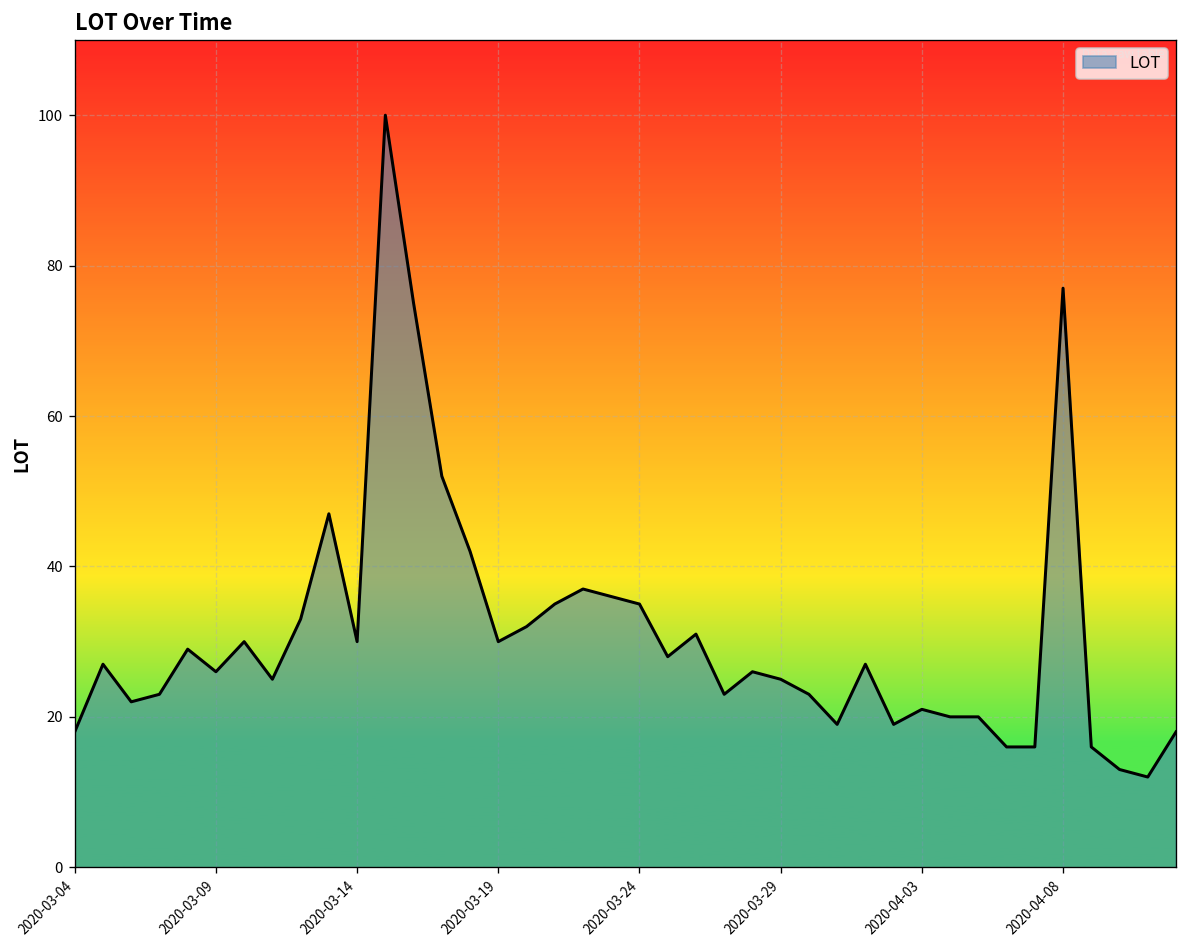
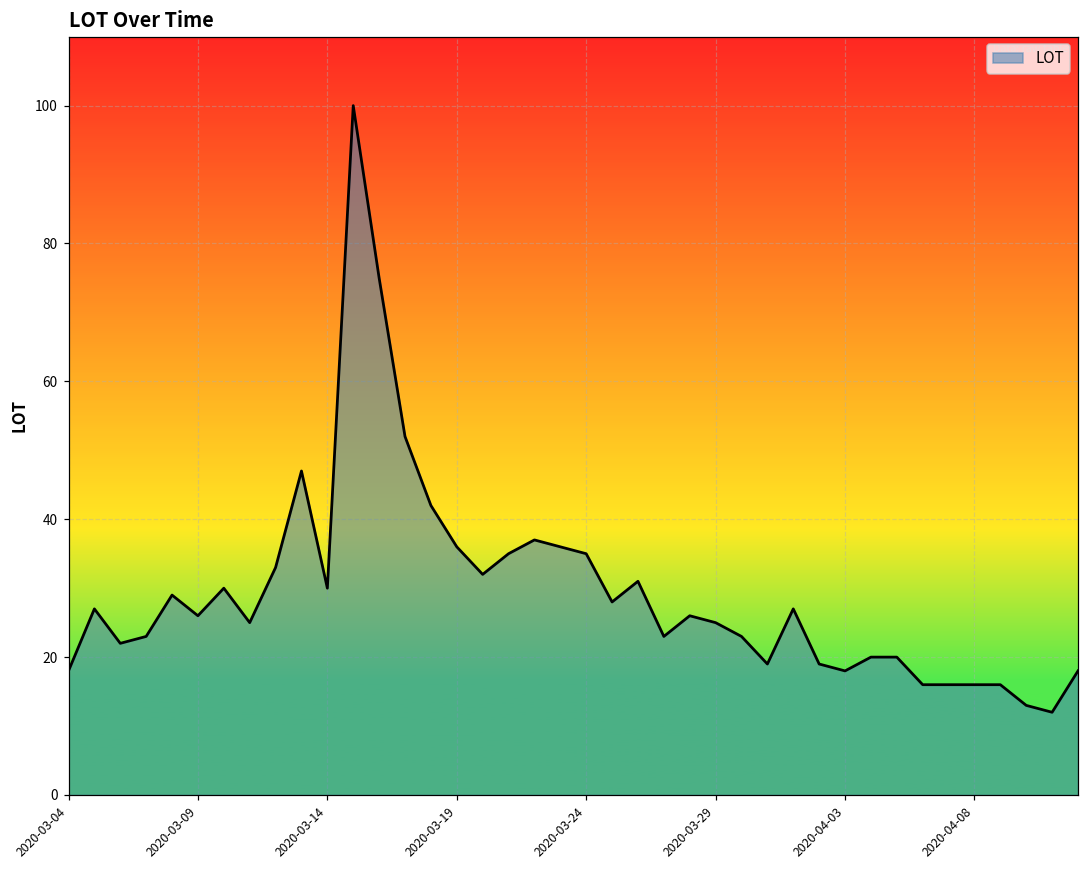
2020-03-19: 30 -> 36
2020-04-03: 21 -> 18
2020-04-08: 77 -> 16
